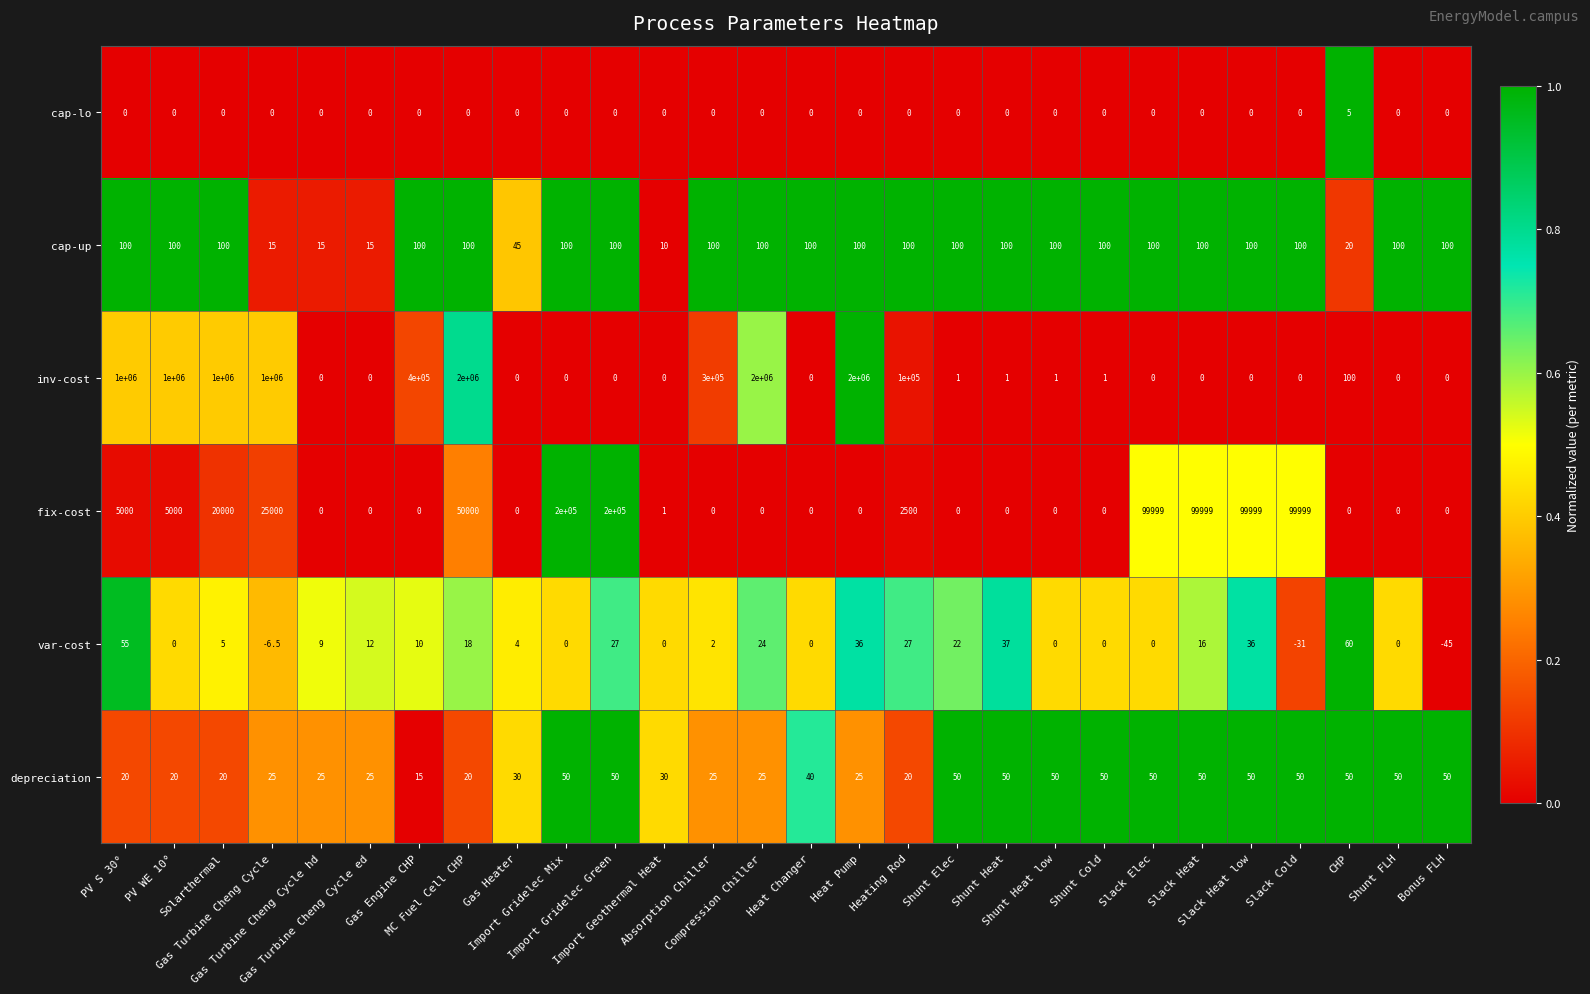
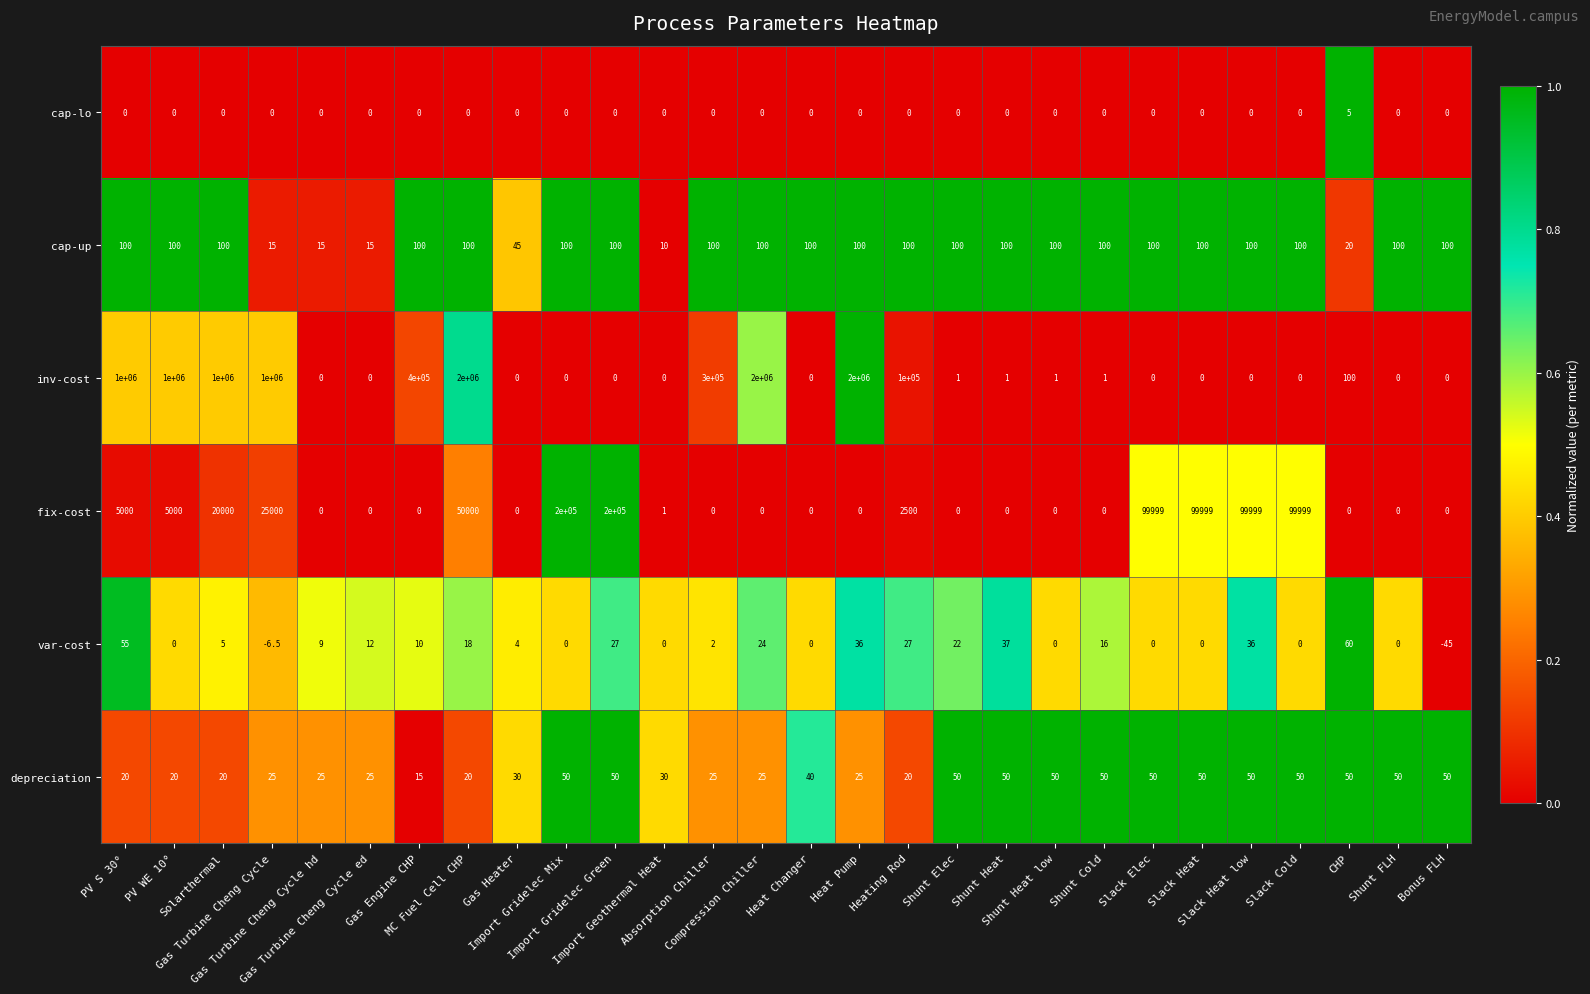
var-cost, Shunt Cold: 0 -> 16
var-cost, Slack Heat: 16 -> 0
var-cost, Slack Cold: -31 -> 0
